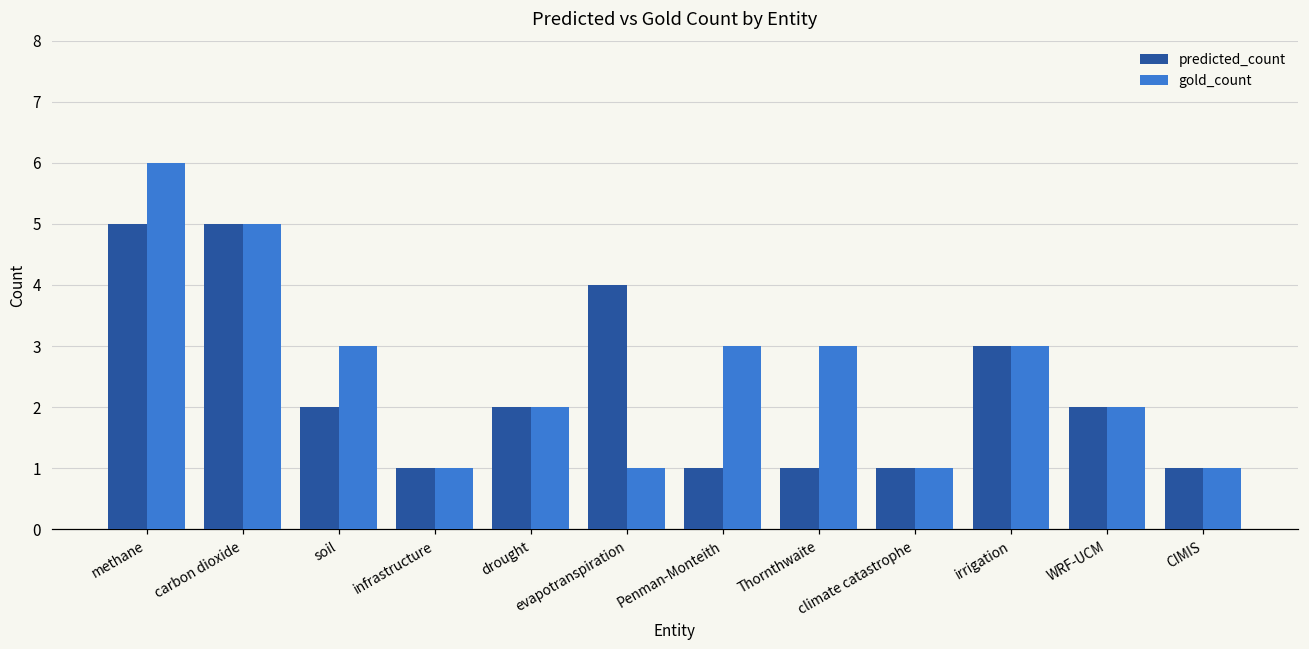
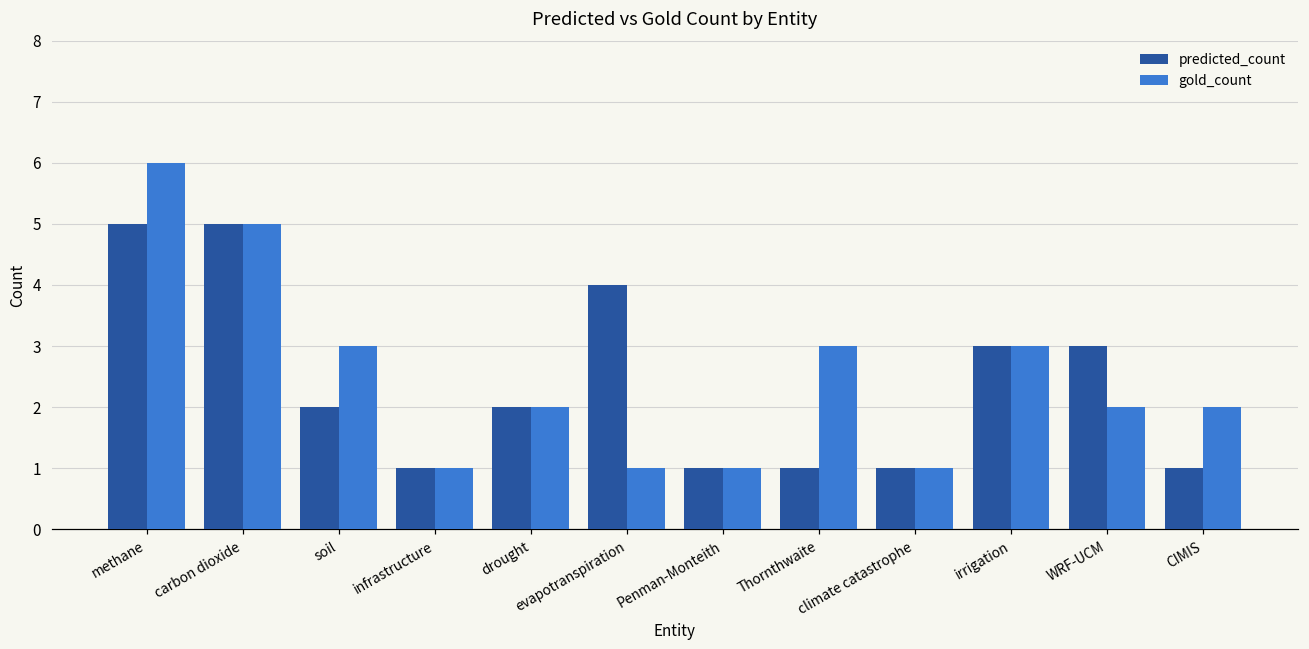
gold_count, Penman-Monteith: 3 -> 1
predicted_count, WRF-UCM: 2 -> 3
gold_count, CIMIS: 1 -> 2
